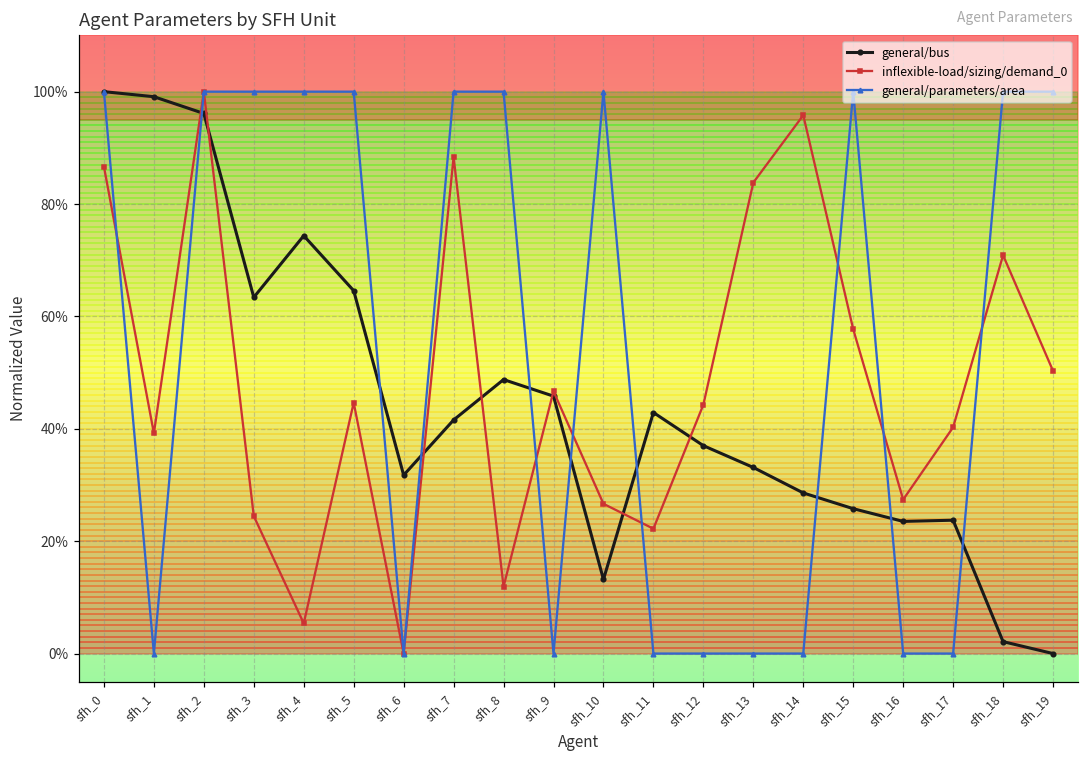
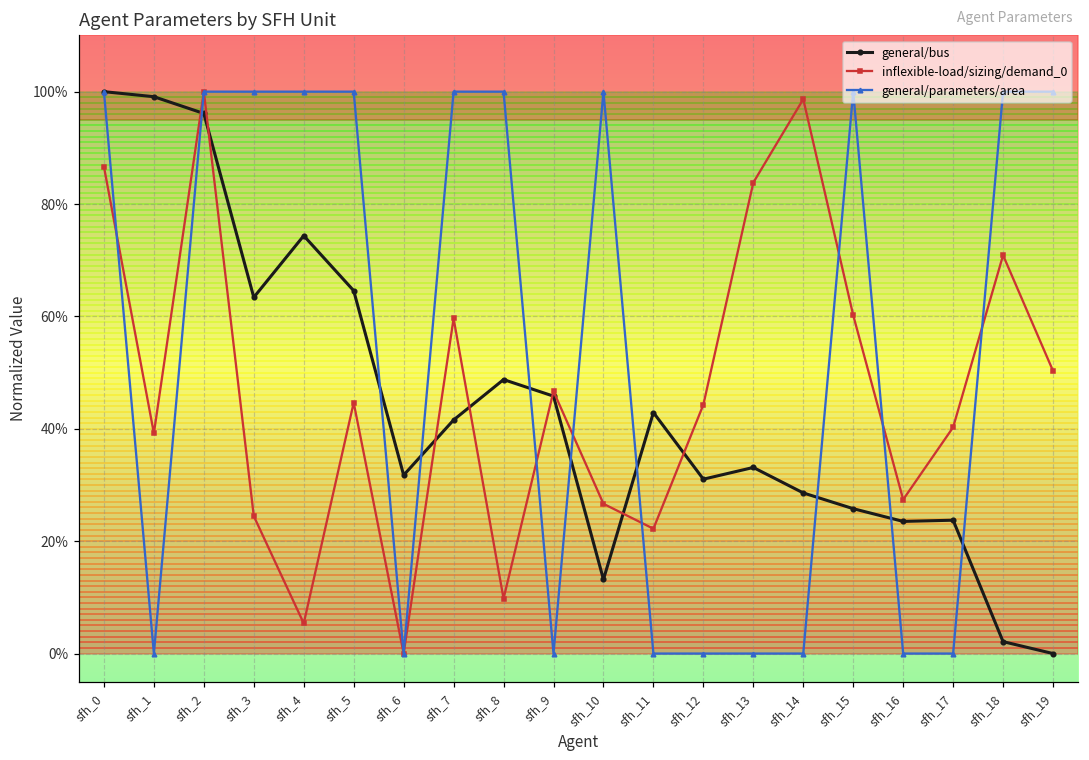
inflexible-load/sizing/demand_0, sfh_7: 88% -> 60%
inflexible-load/sizing/demand_0, sfh_8: 12% -> 10%
general/bus, sfh_12: 37% -> 31%
inflexible-load/sizing/demand_0, sfh_14: 96% -> 99%
inflexible-load/sizing/demand_0, sfh_15: 58% -> 60%
